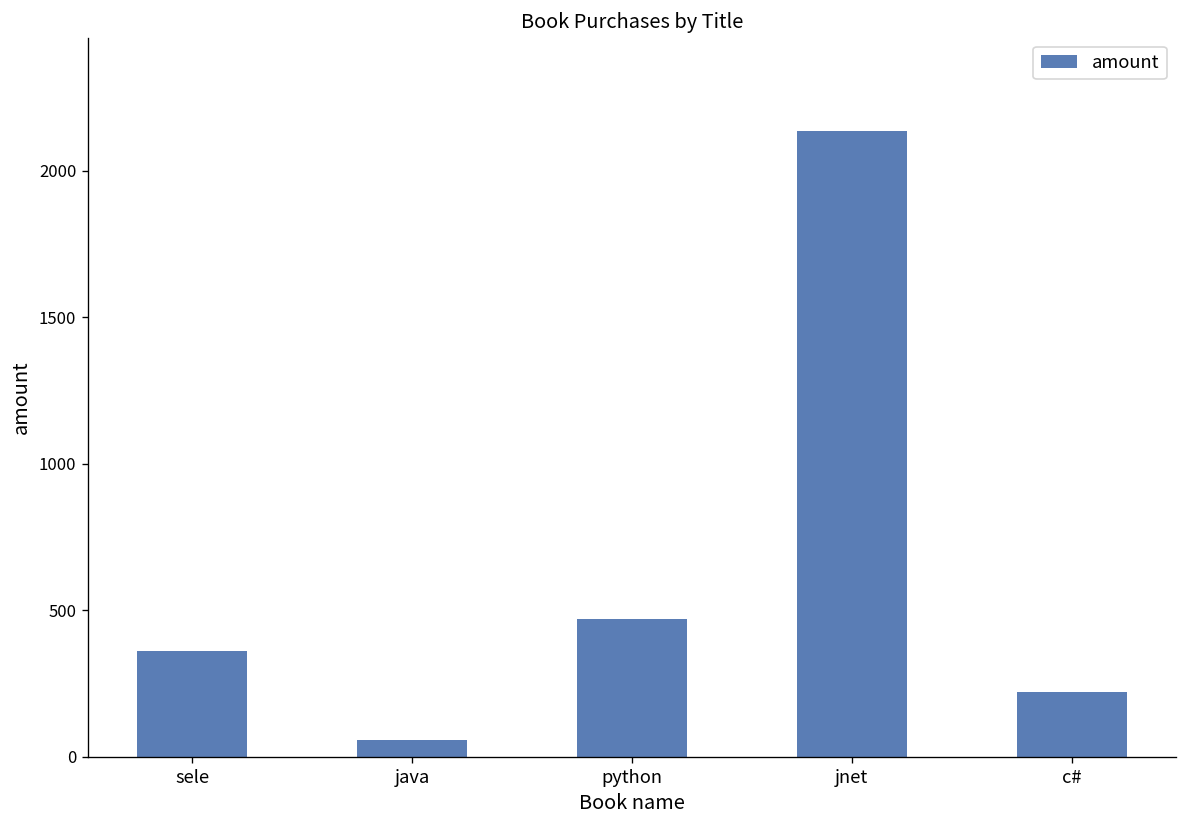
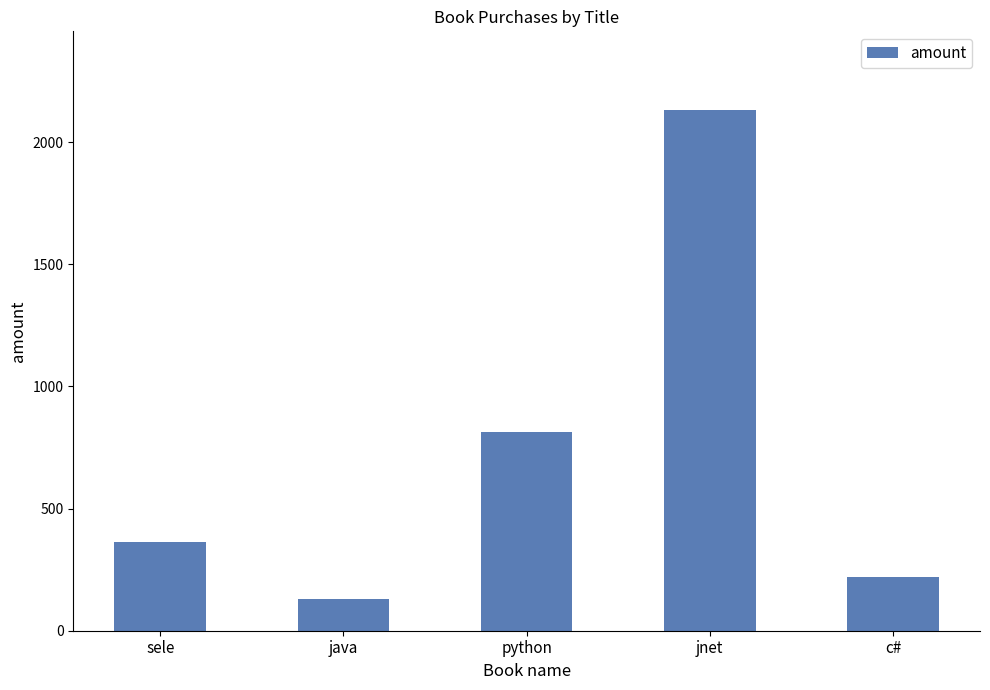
java: 60 -> 130
python: 470 -> 810
